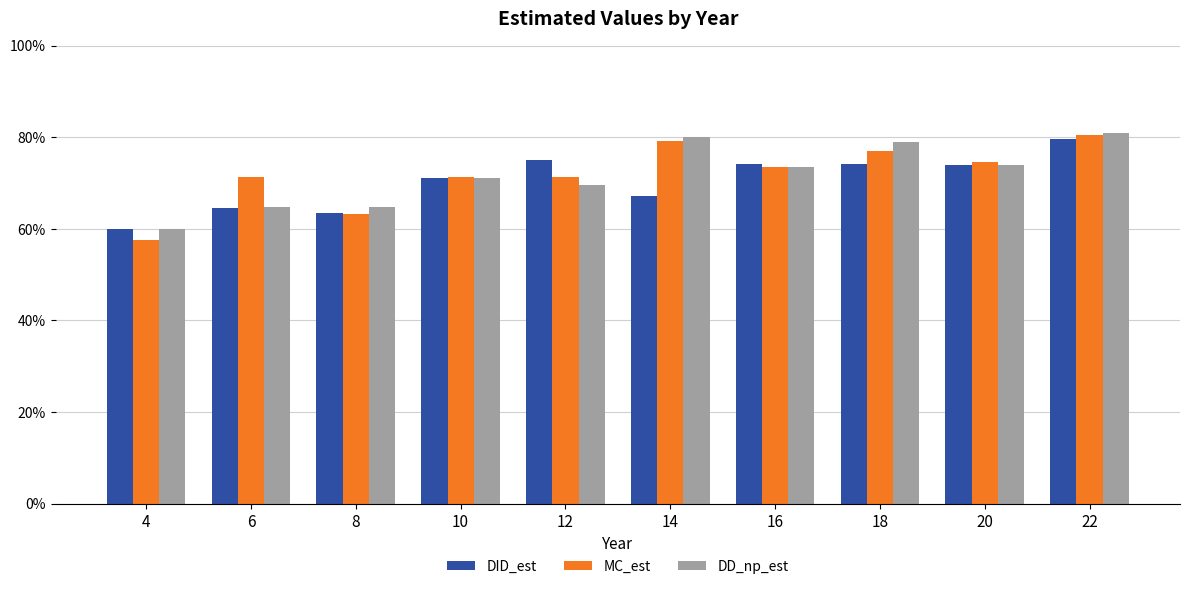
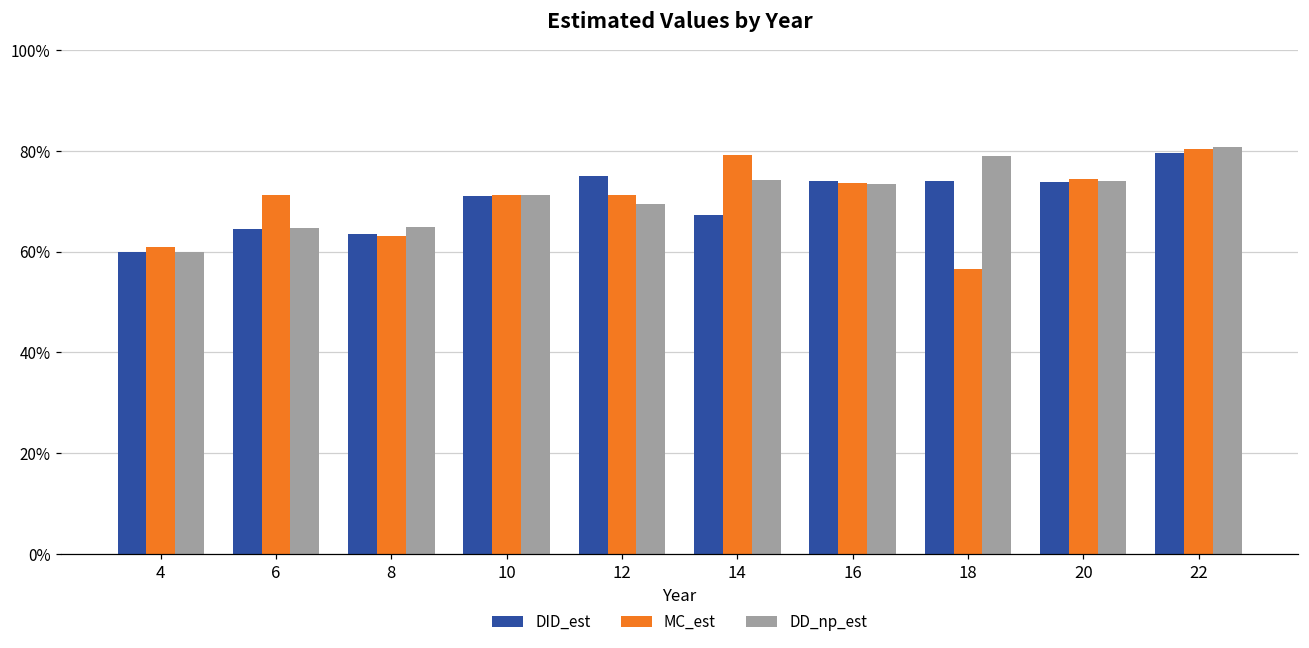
MC_est, 4: 57% -> 61%
DD_np_est, 14: 80% -> 74%
MC_est, 18: 77% -> 57%
